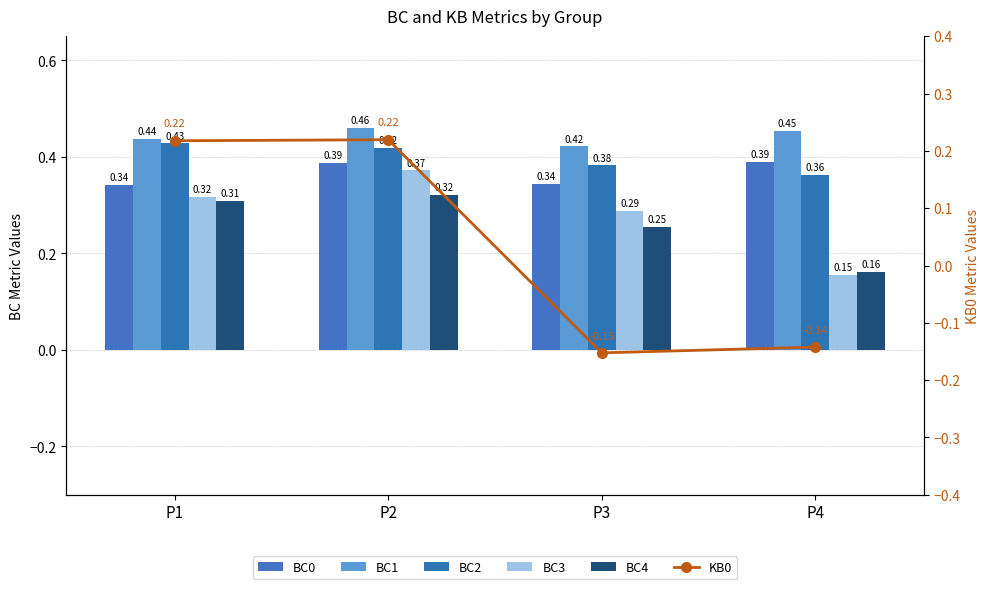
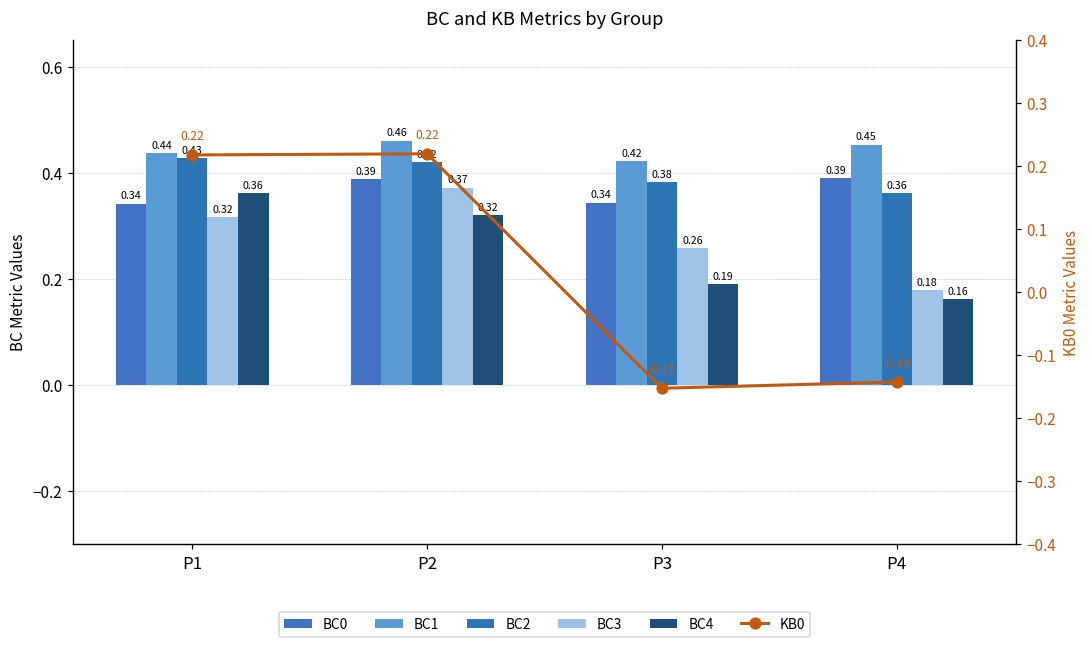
BC4, P1: 0.31 -> 0.36
BC3, P3: 0.29 -> 0.26
BC4, P3: 0.25 -> 0.19
BC3, P4: 0.15 -> 0.18
